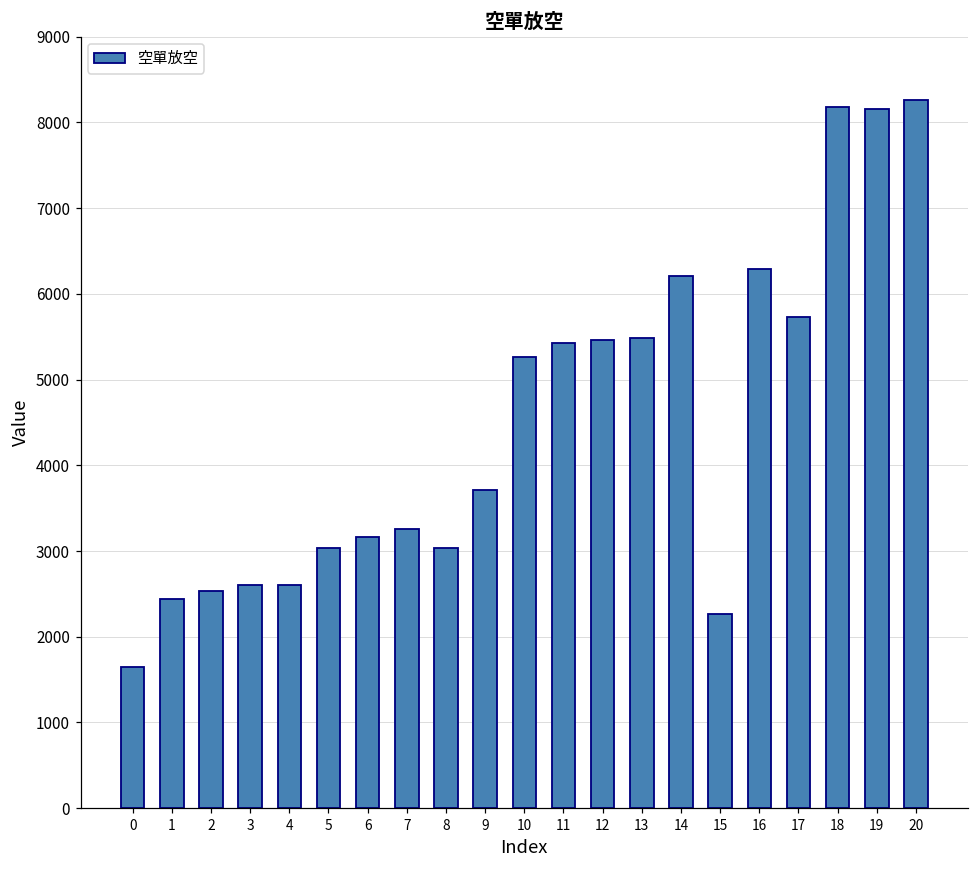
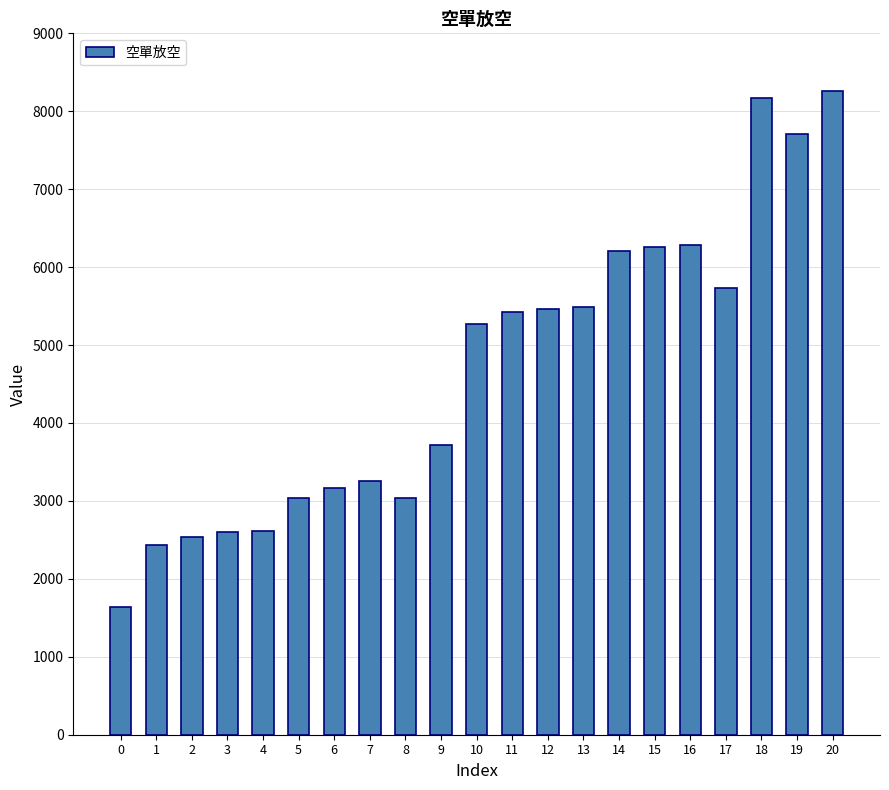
15: 2300 -> 6300
19: 8200 -> 7700
